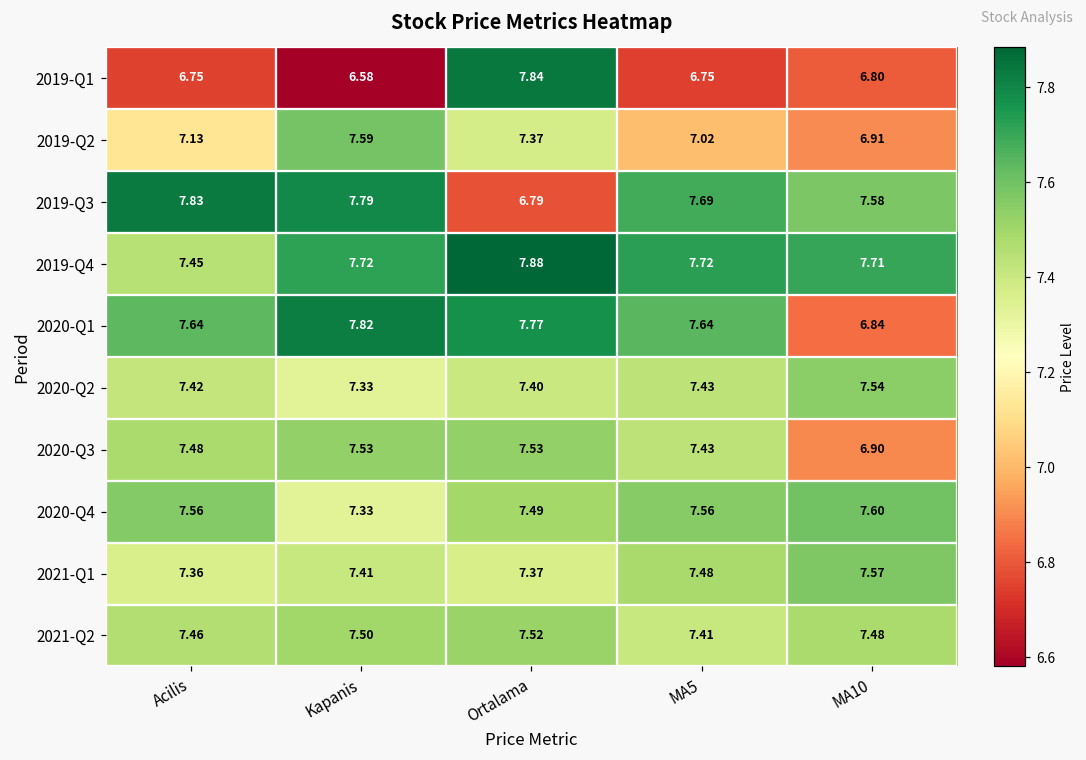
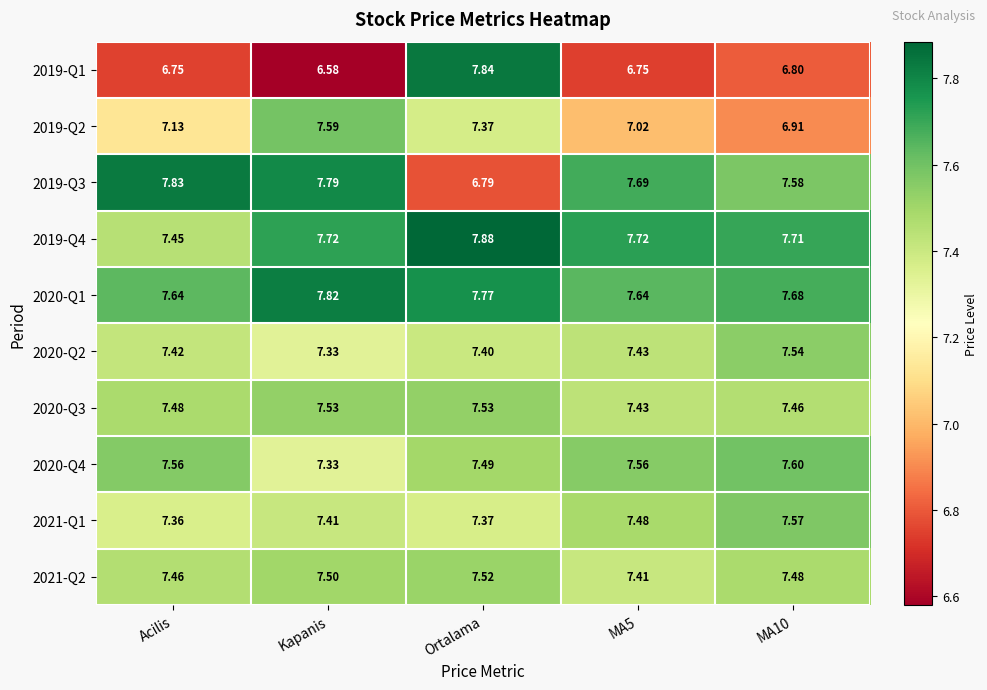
2020-Q1, MA10: 6.84 -> 7.68
2020-Q3, MA10: 6.90 -> 7.46
